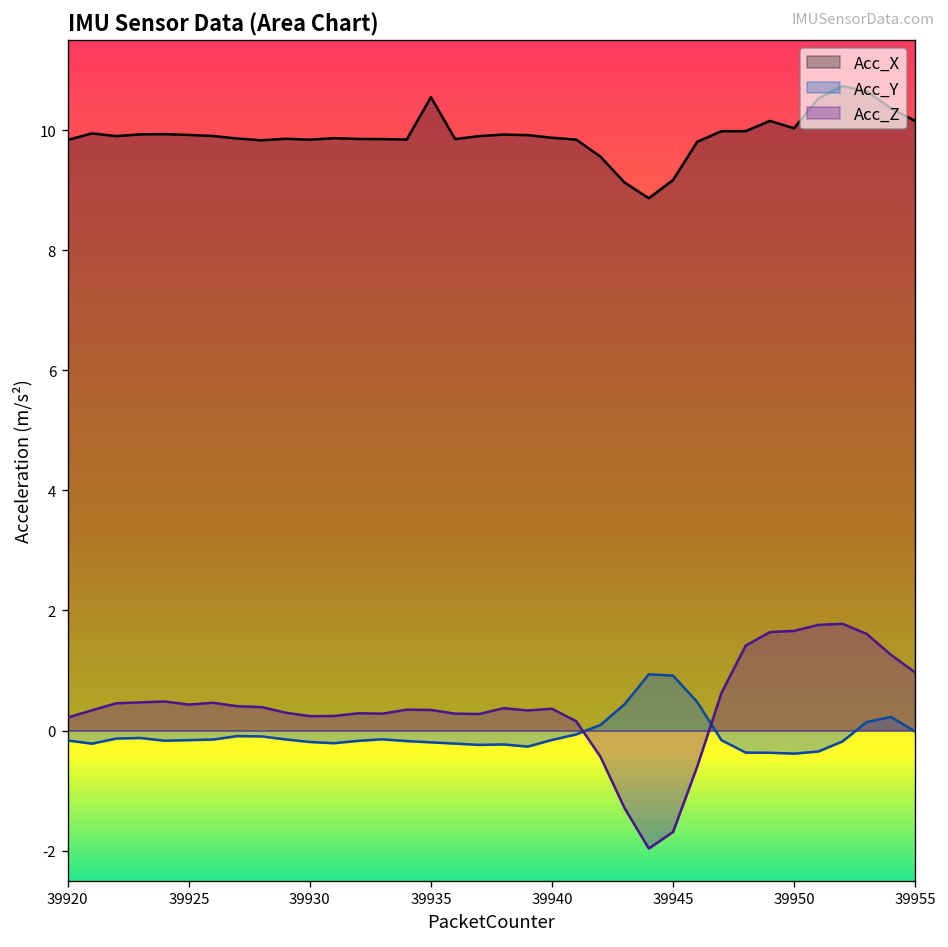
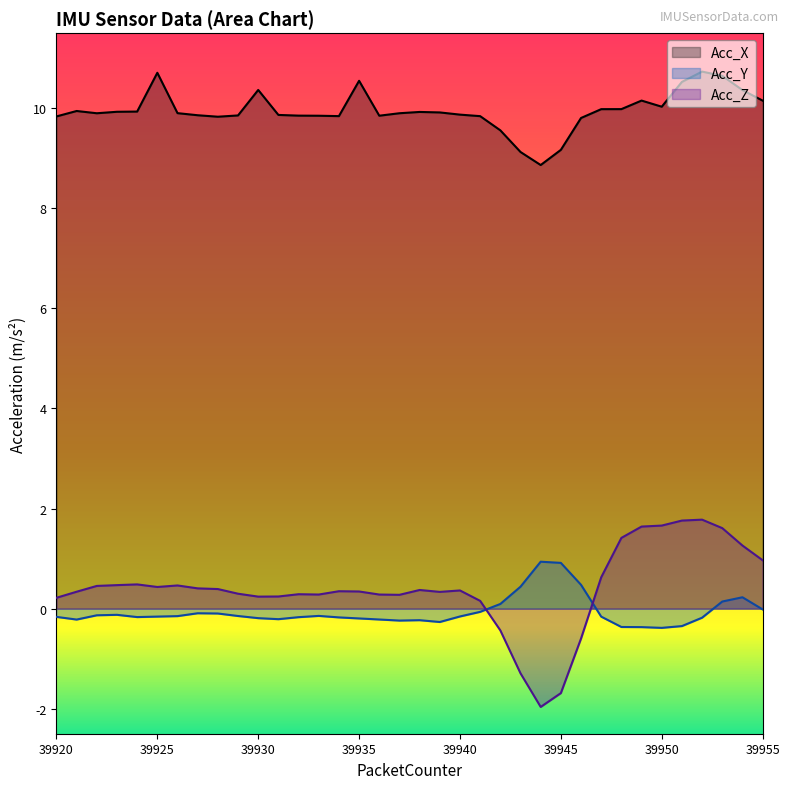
Acc_X, 39925: 9.9 -> 10.7
Acc_X, 39930: 9.8 -> 10.4
